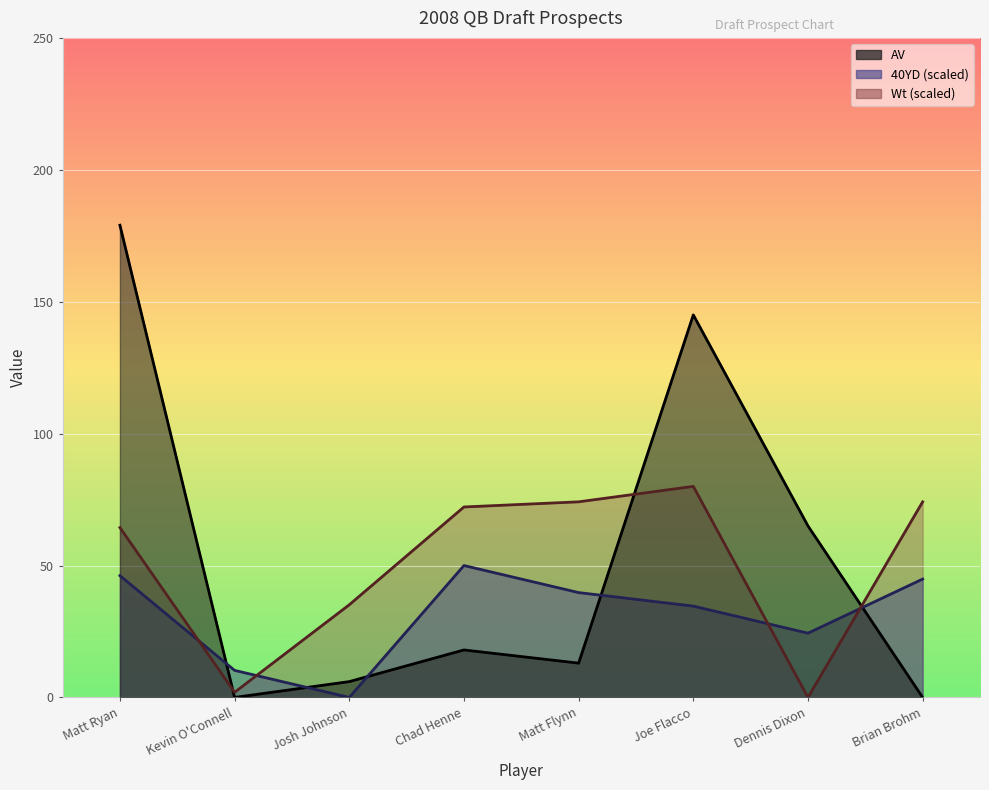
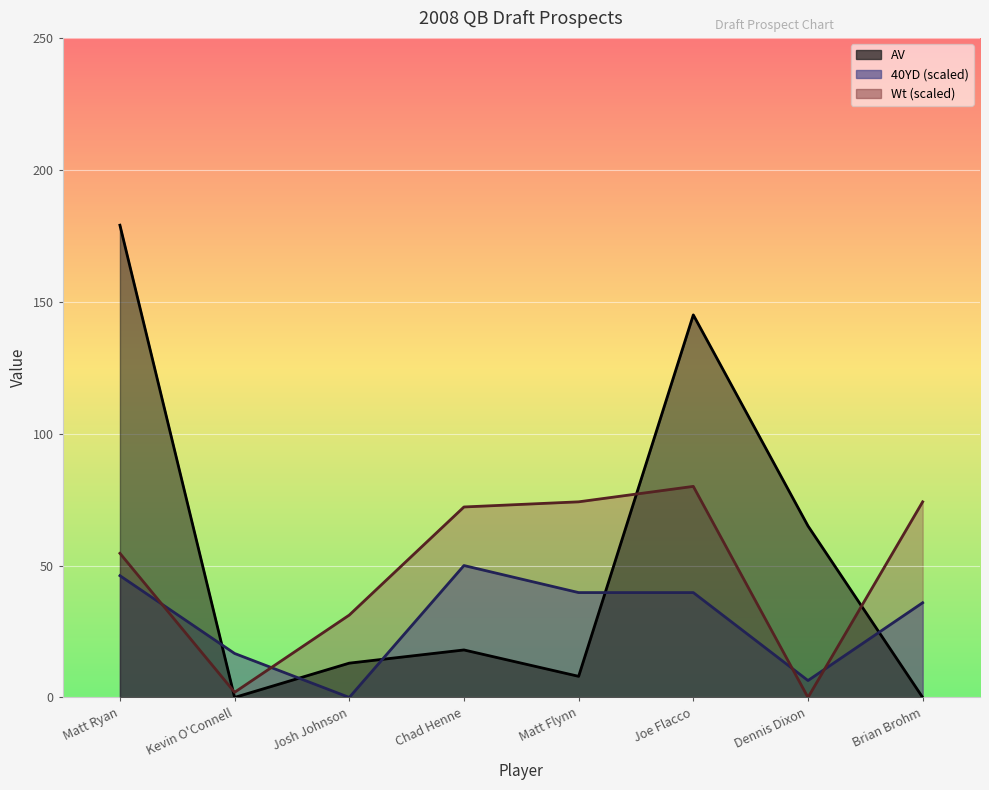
Wt (scaled), Matt Ryan: 64 -> 55
40YD (scaled), Kevin O'Connell: 10 -> 17
AV, Josh Johnson: 6 -> 13
Wt (scaled), Josh Johnson: 35 -> 31
AV, Matt Flynn: 13 -> 8
40YD (scaled), Joe Flacco: 35 -> 40
40YD (scaled), Dennis Dixon: 24 -> 6
40YD (scaled), Brian Brohm: 45 -> 36
